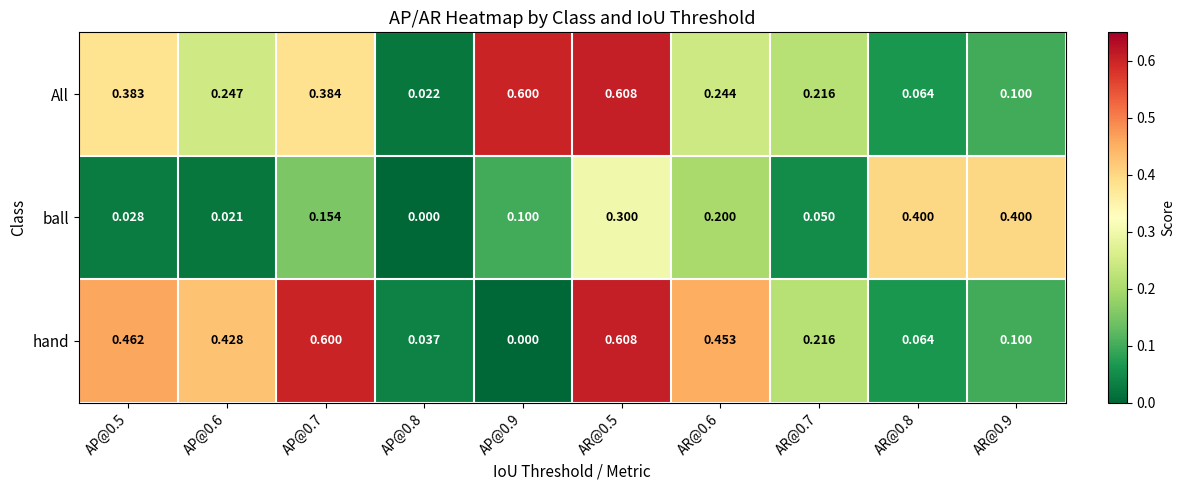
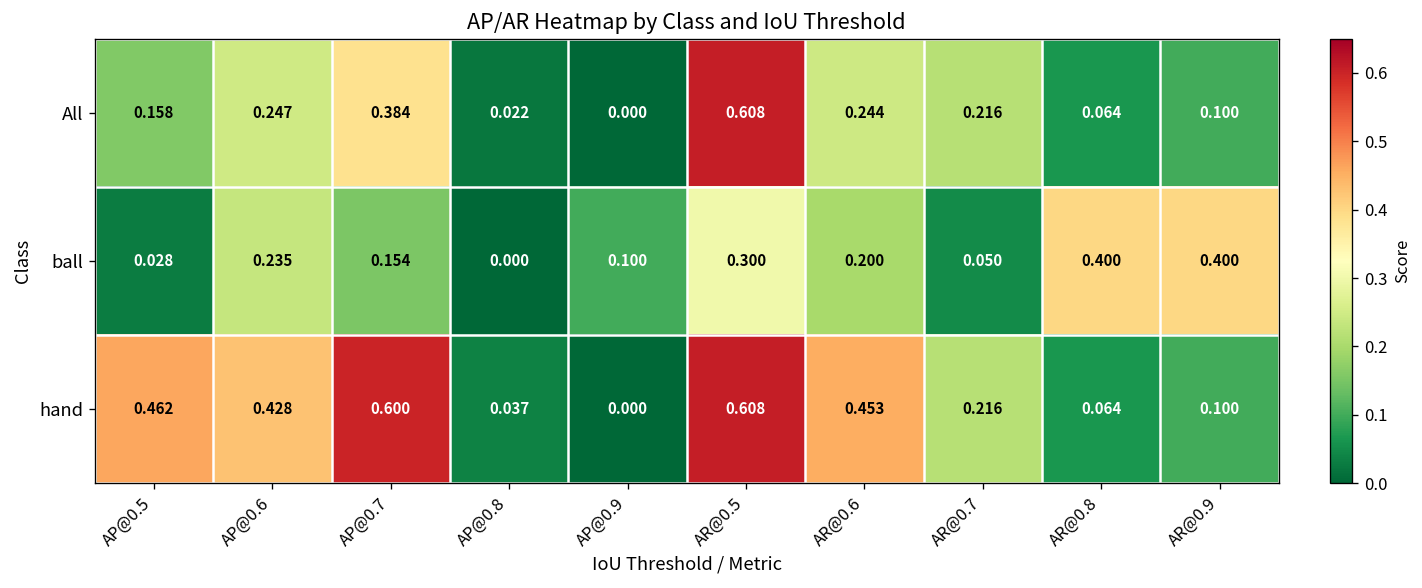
All, AP@0.5: 0.383 -> 0.158
All, AP@0.9: 0.600 -> 0.000
ball, AP@0.6: 0.021 -> 0.235
